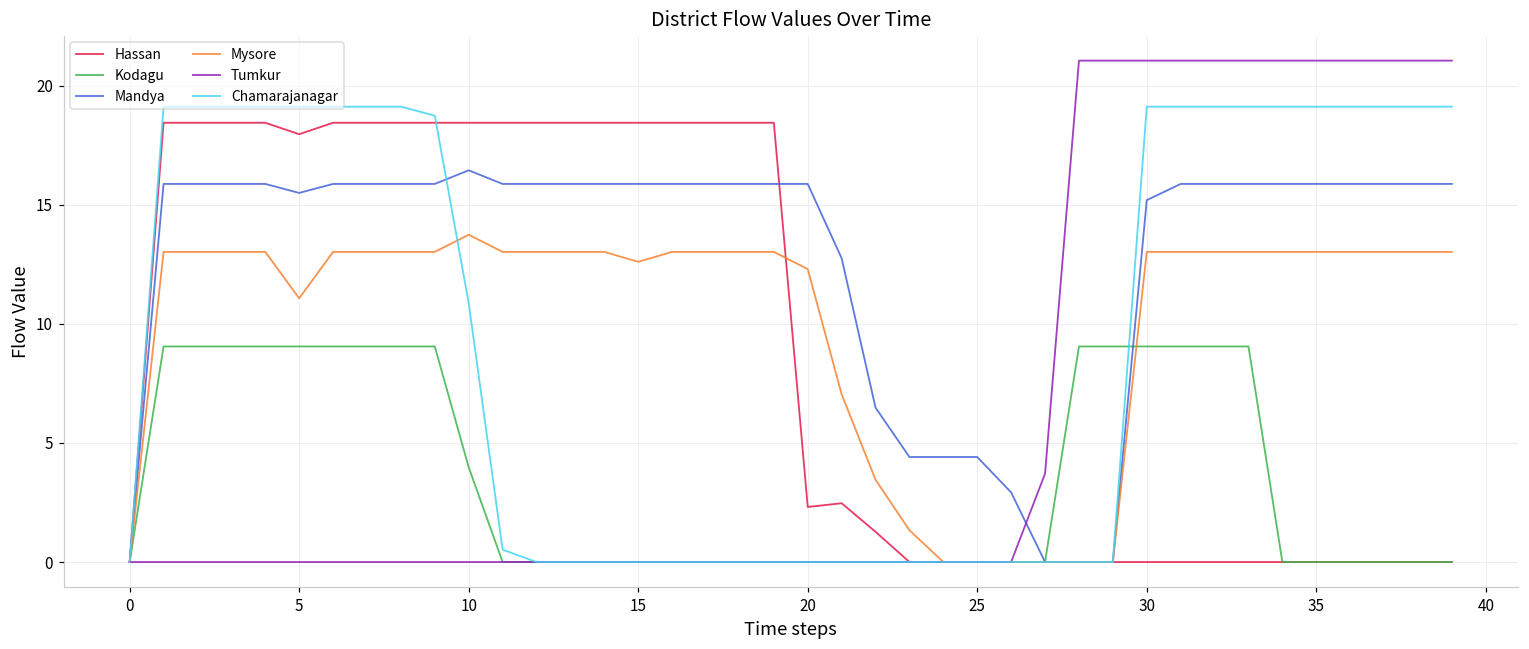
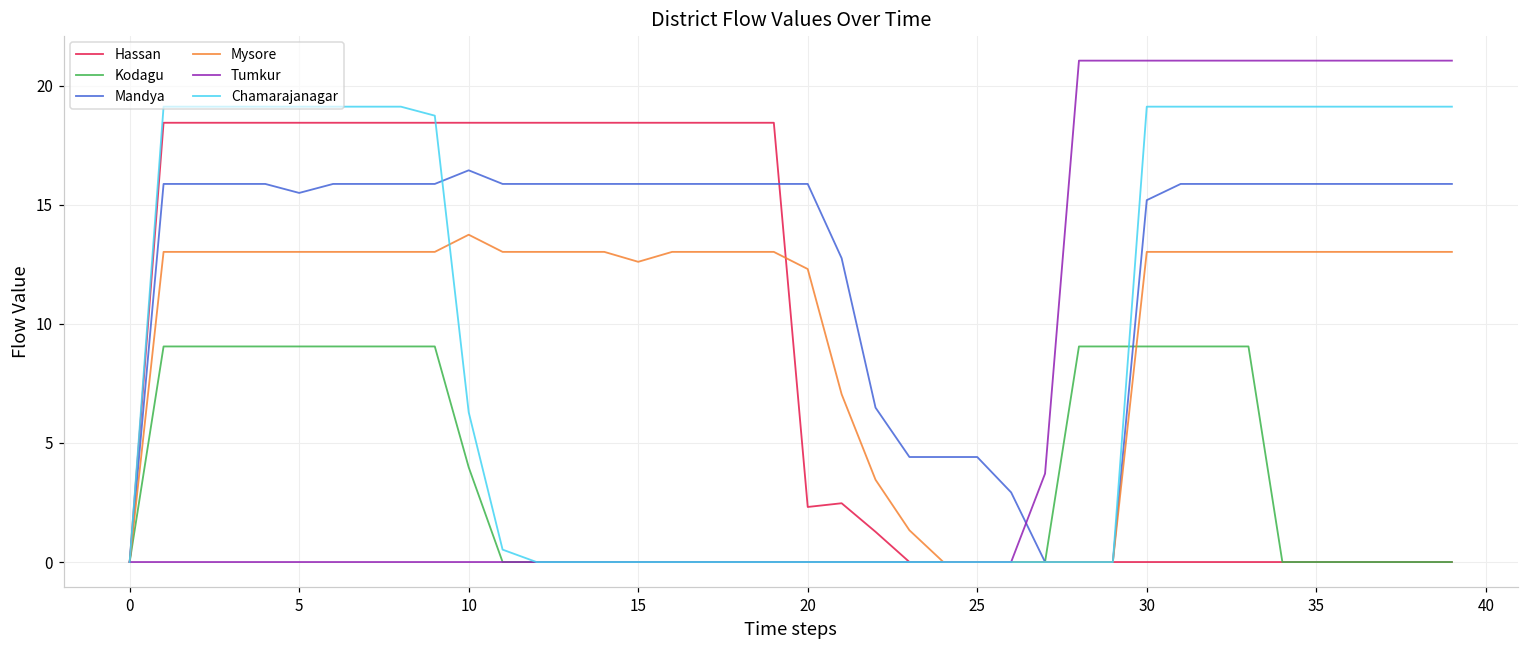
Hassan, 5: 18.0 -> 18.5
Mysore, 5: 11.1 -> 13.0
Chamarajanagar, 10: 10.9 -> 6.3
